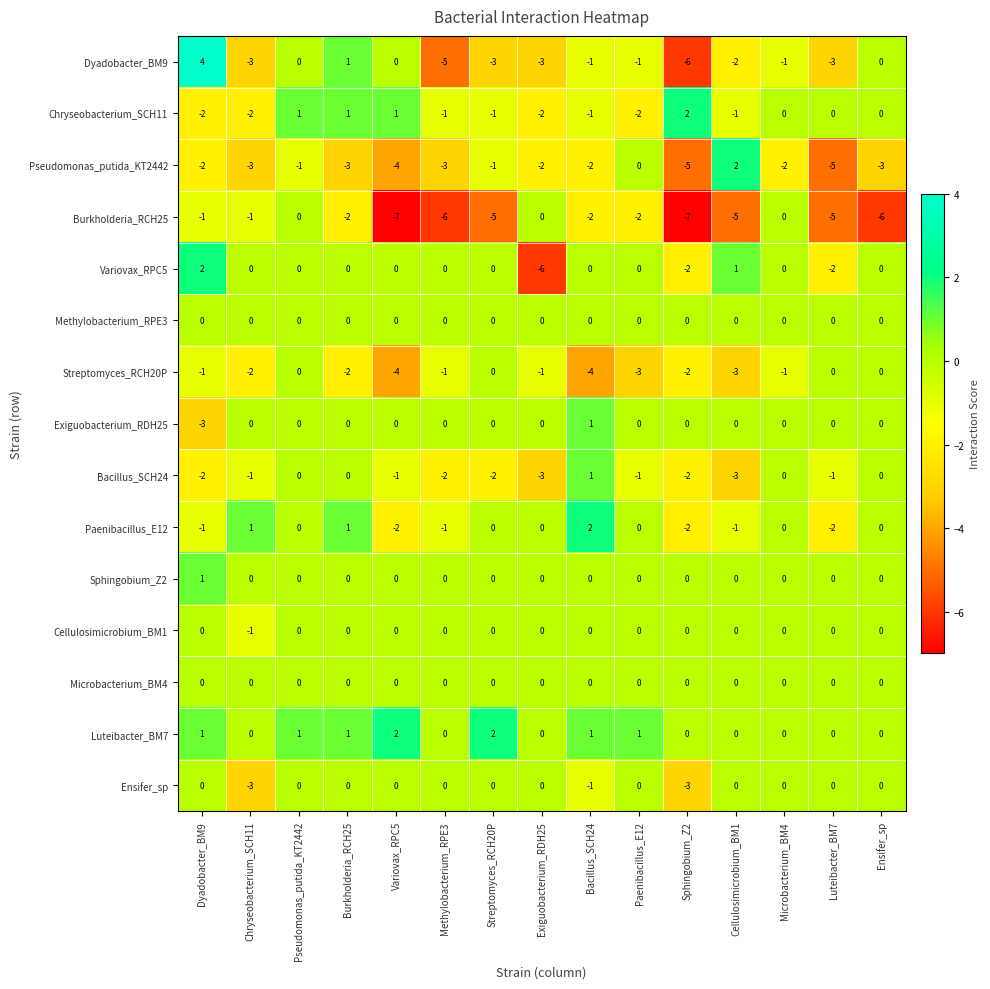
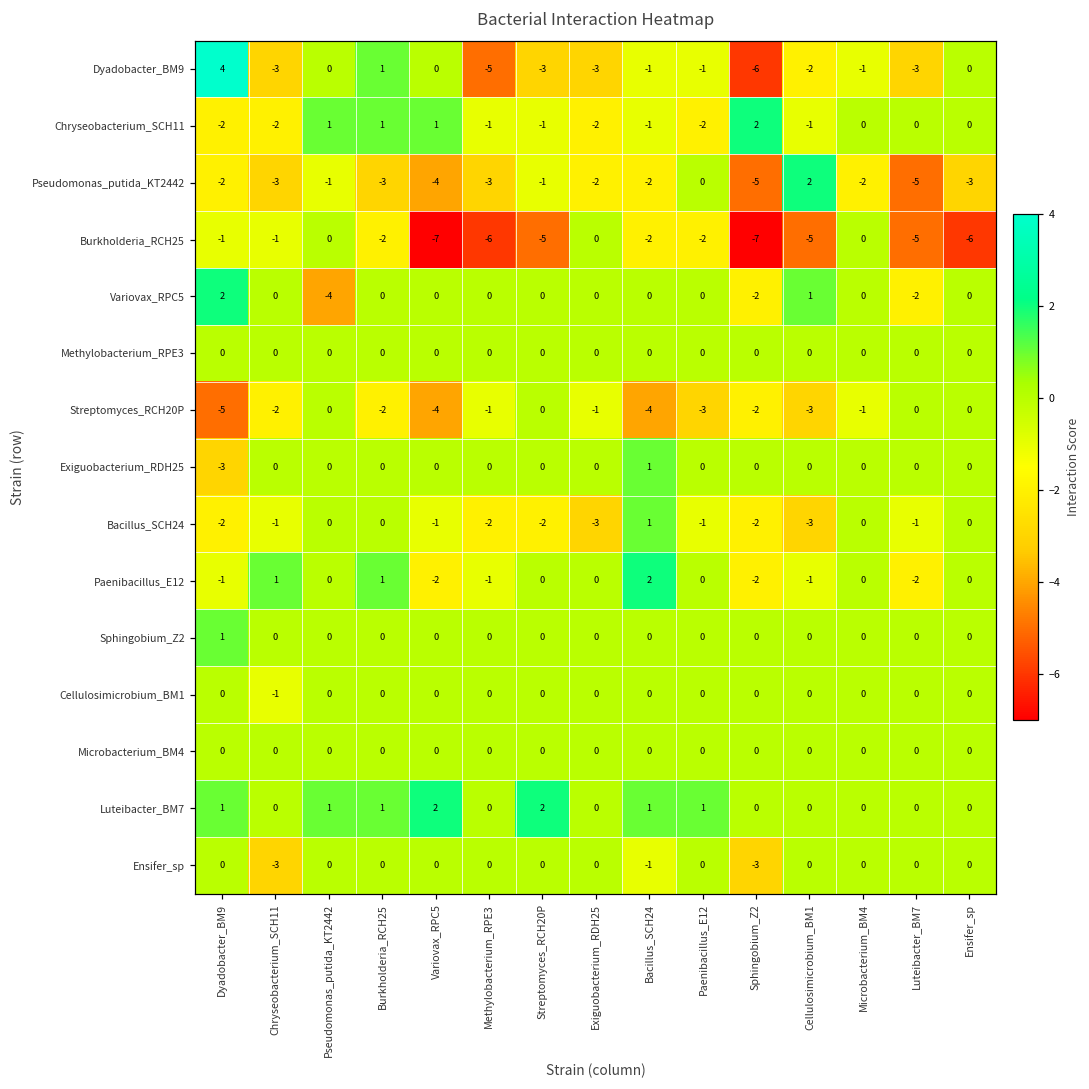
Variovax_RPC5, Pseudomonas_putida_KT2442: 0 -> -4
Variovax_RPC5, Exiguobacterium_RDH25: -6 -> 0
Streptomyces_RCH20P, Dyadobacter_BM9: -1 -> -5
